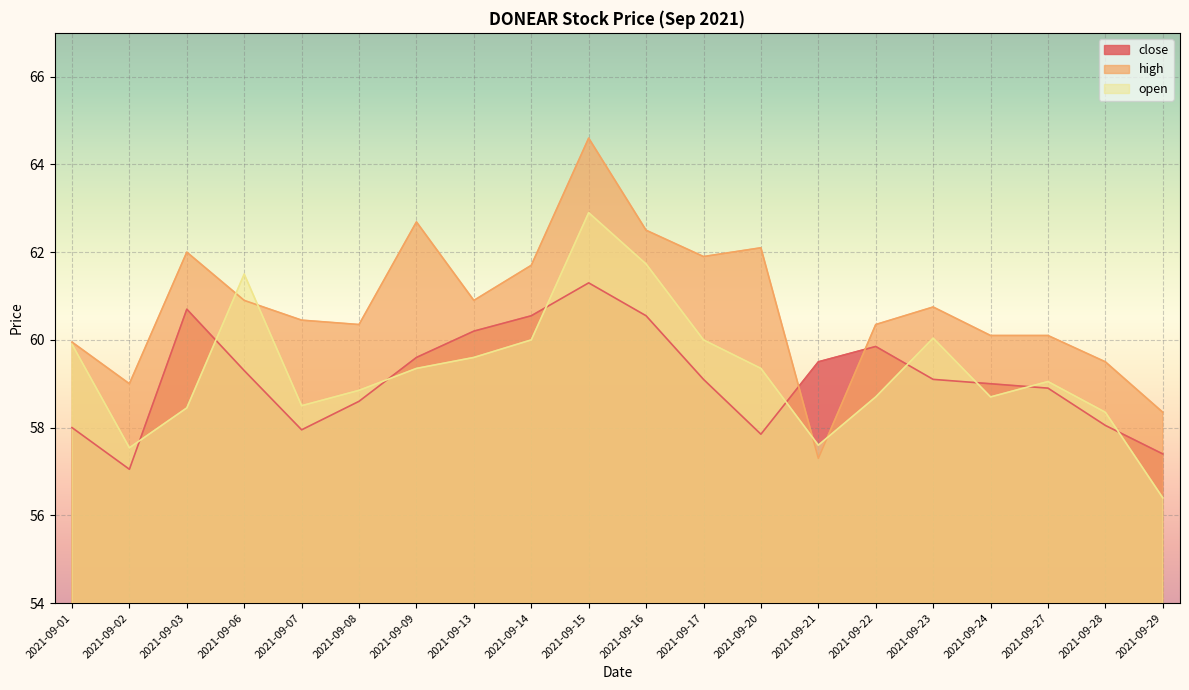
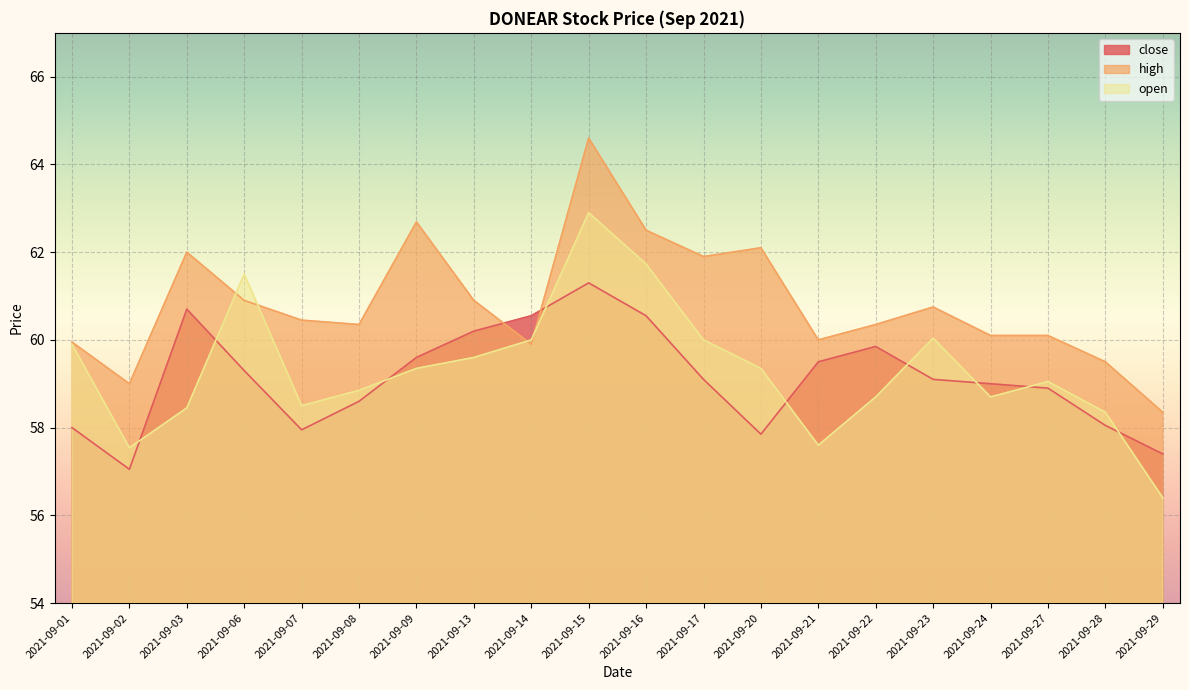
high, 2021-09-14: 61.7 -> 59.9
high, 2021-09-21: 57.3 -> 60.0
